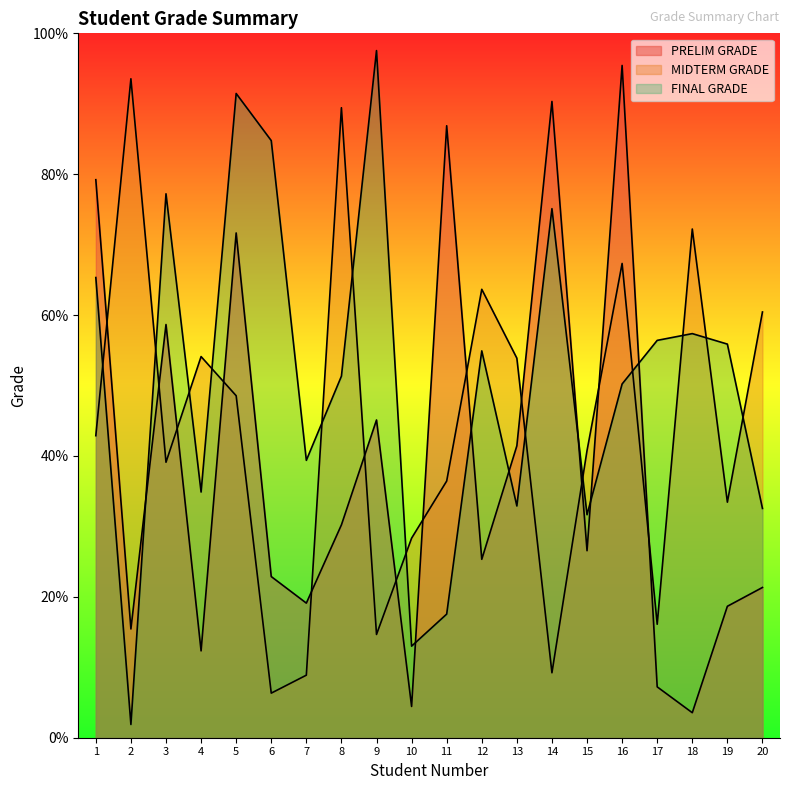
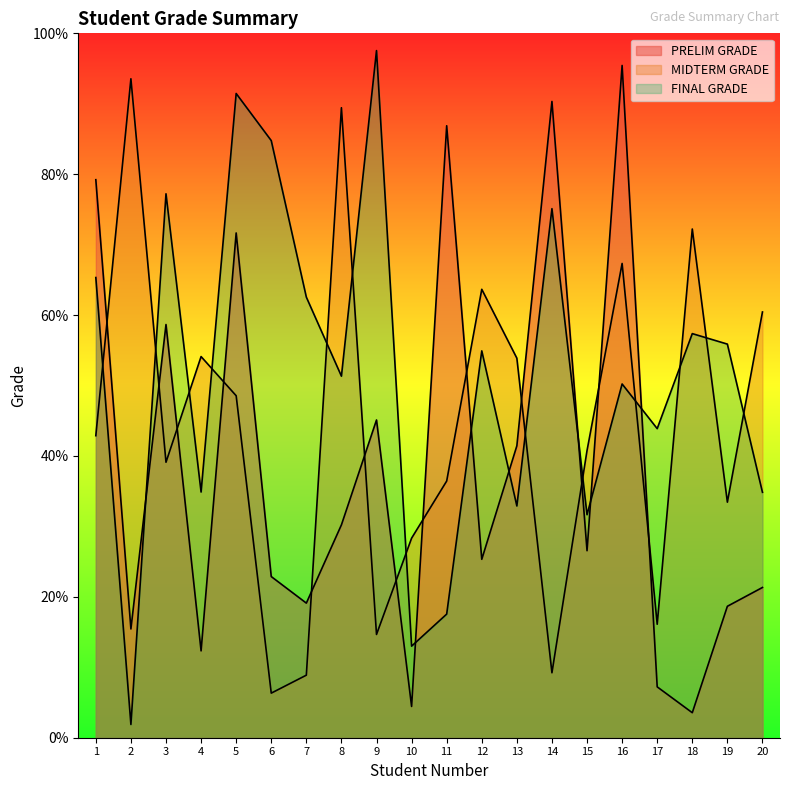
FINAL GRADE, 7: 39% -> 63%
FINAL GRADE, 17: 56% -> 44%
FINAL GRADE, 20: 33% -> 35%
